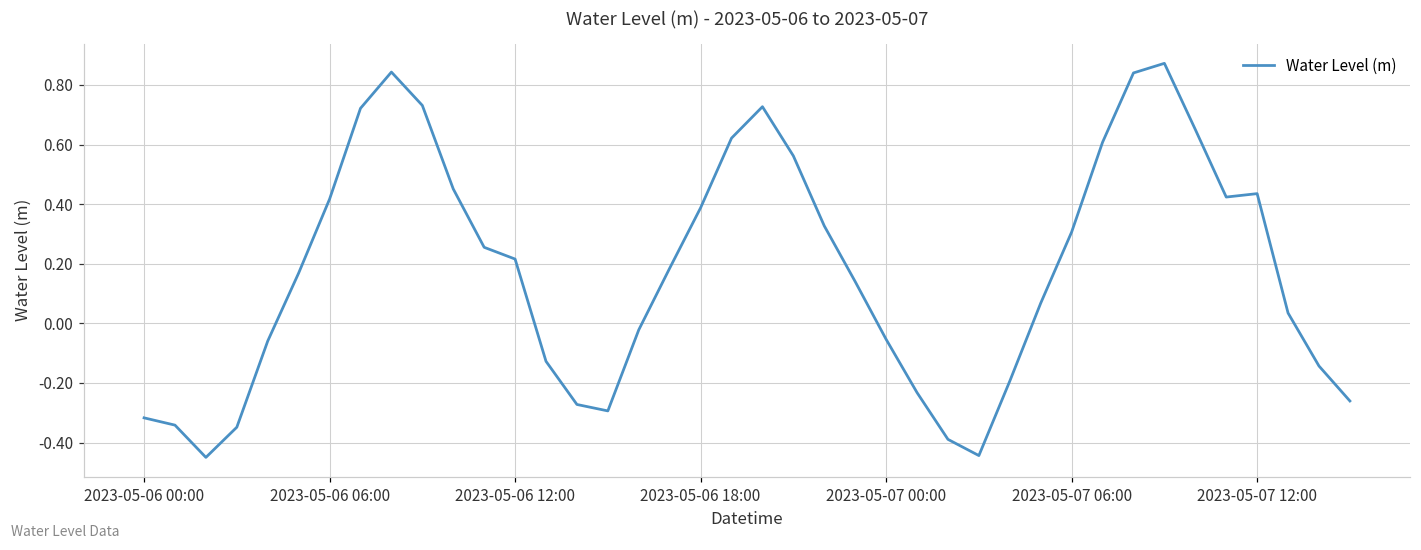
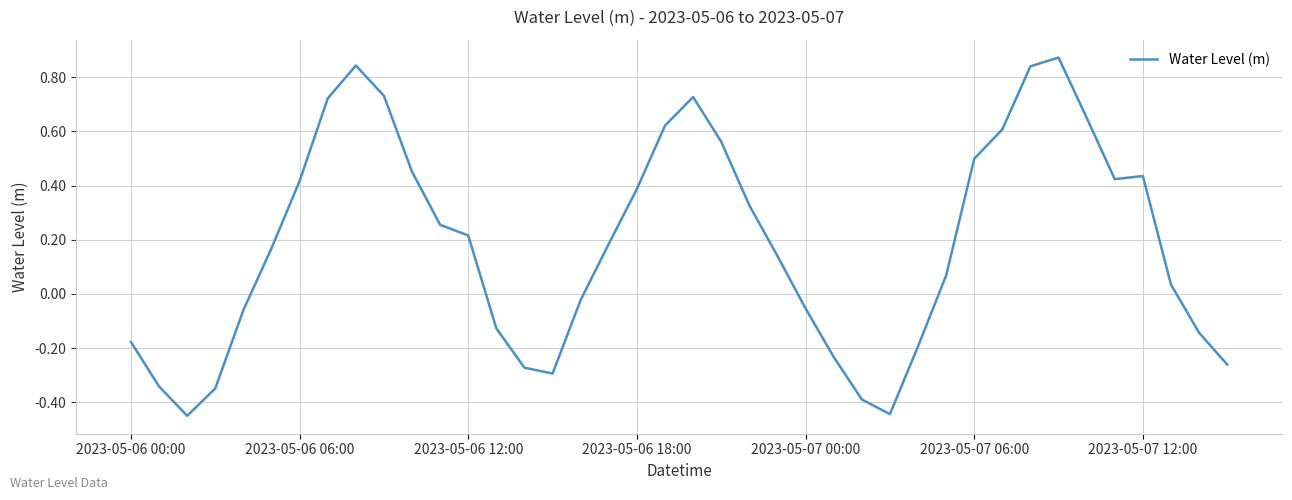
2023-05-06 00:00: -0.32 -> -0.18
2023-05-07 06:00: 0.31 -> 0.50
